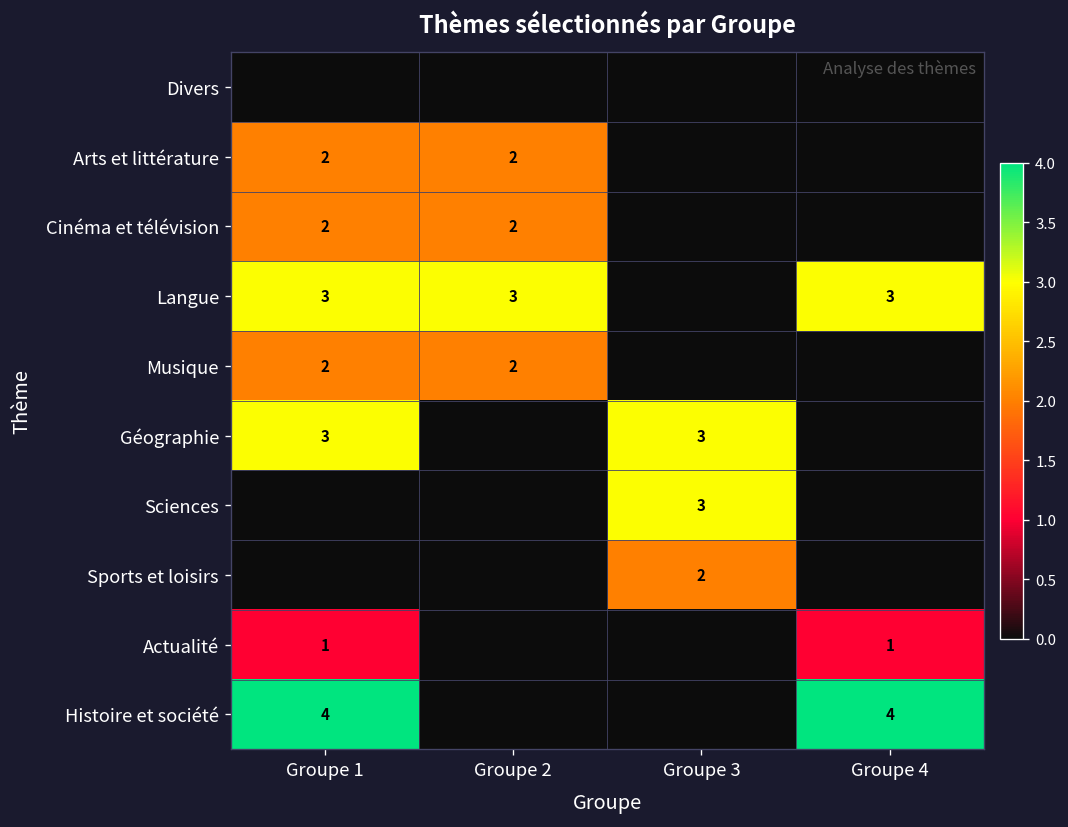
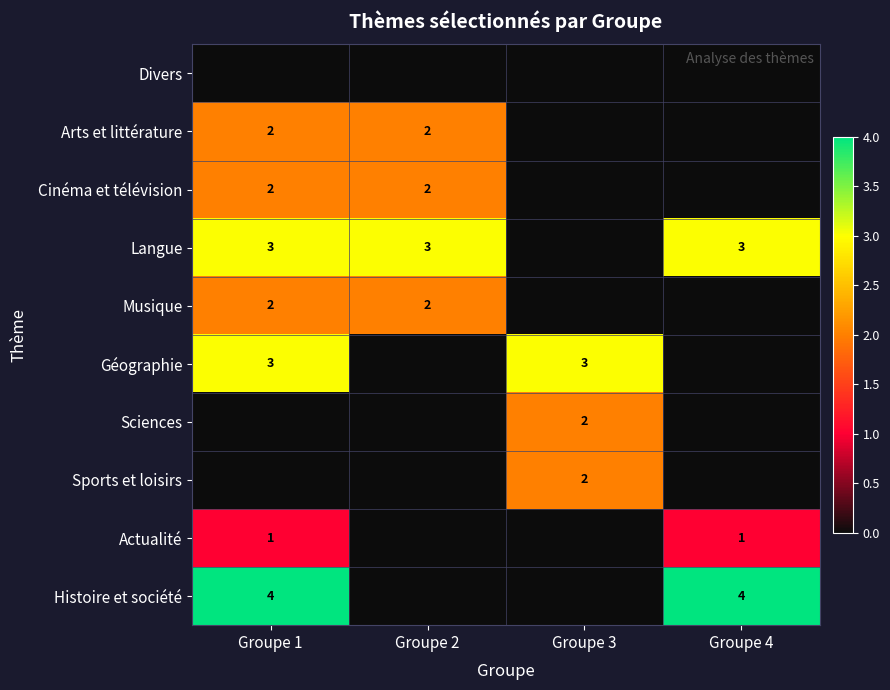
Sciences, Groupe 3: 3 -> 2
